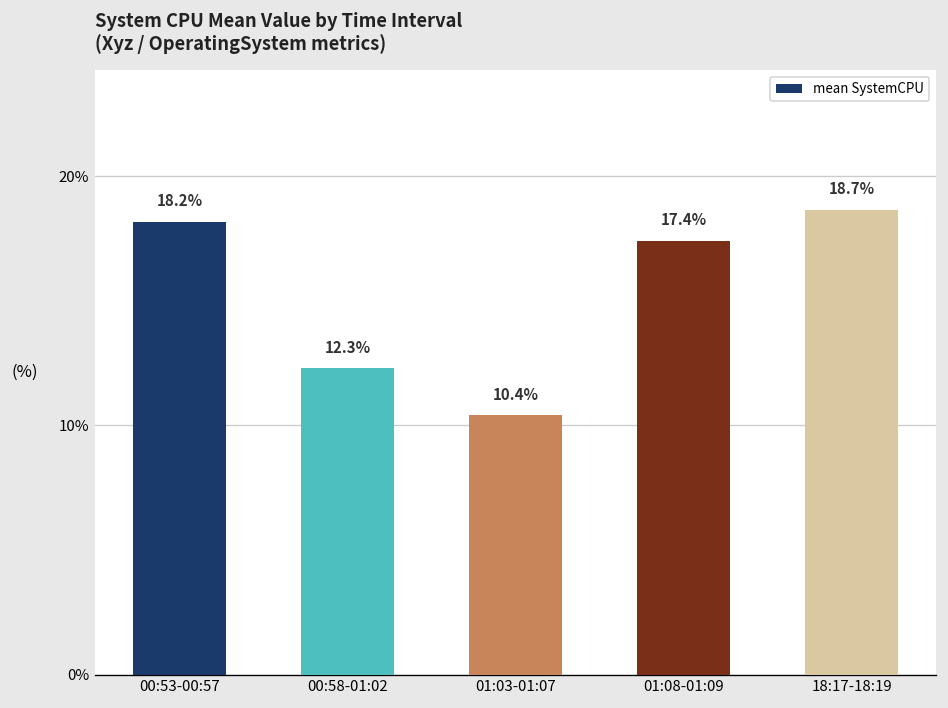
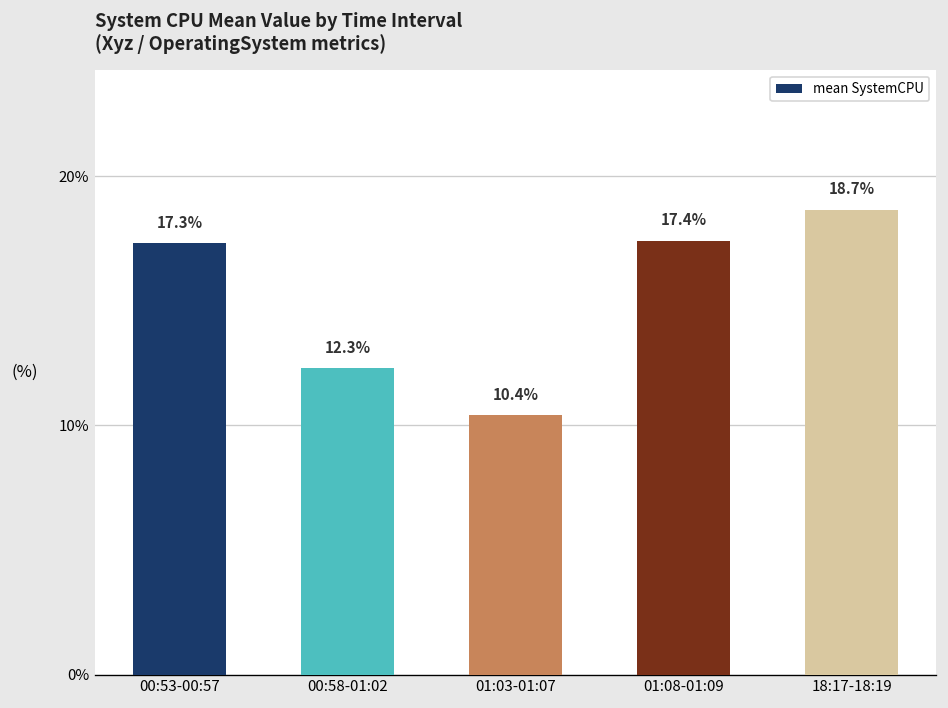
00:53-00:57: 18.2% -> 17.3%
